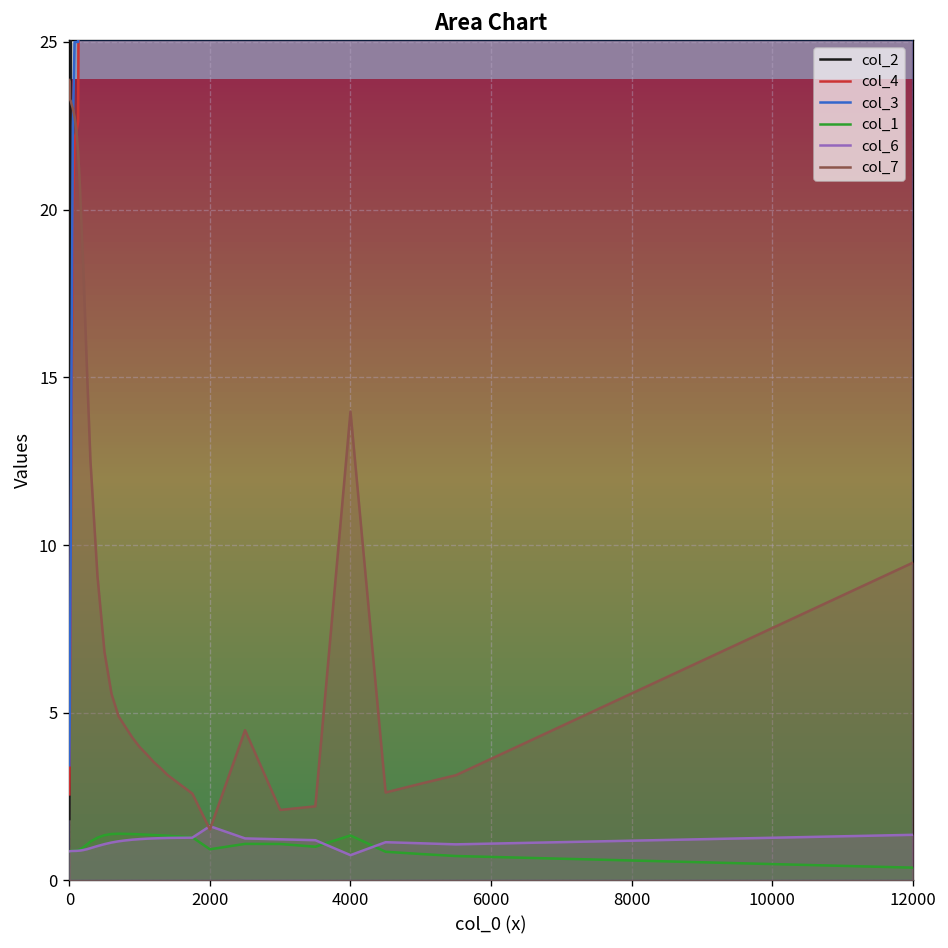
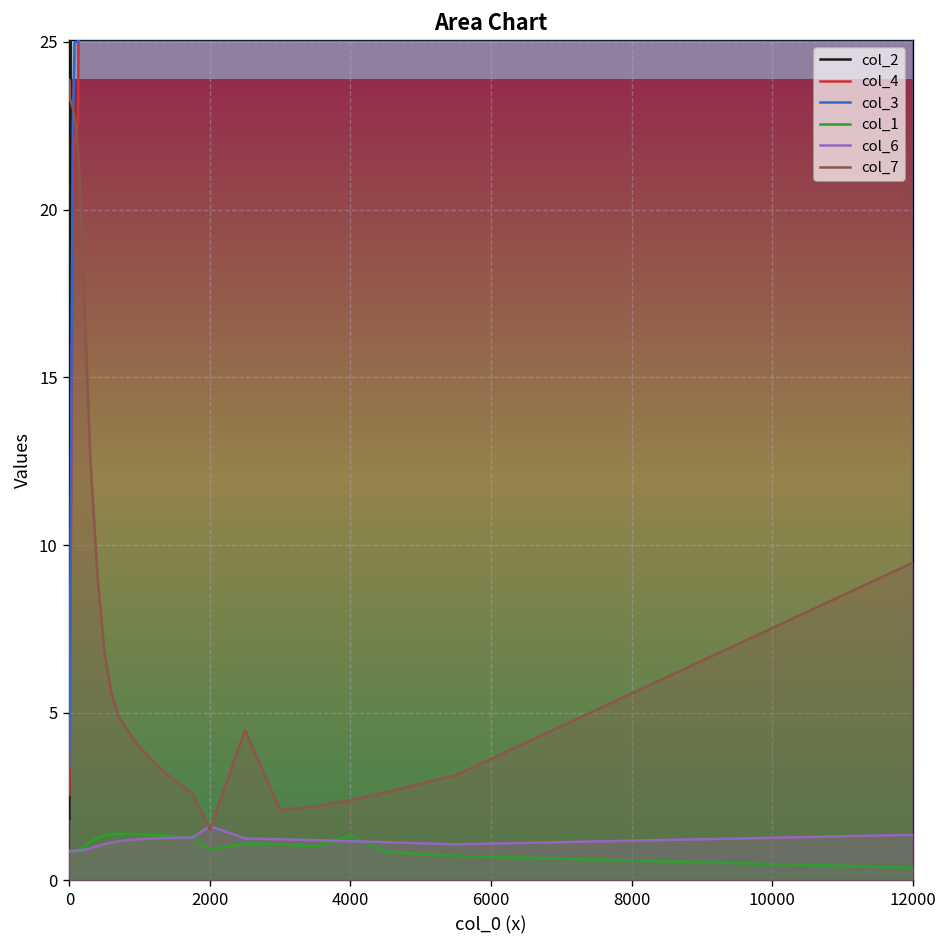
col_6, 4000: 0.8 -> 1.2
col_7, 4000: 14.0 -> 2.4
